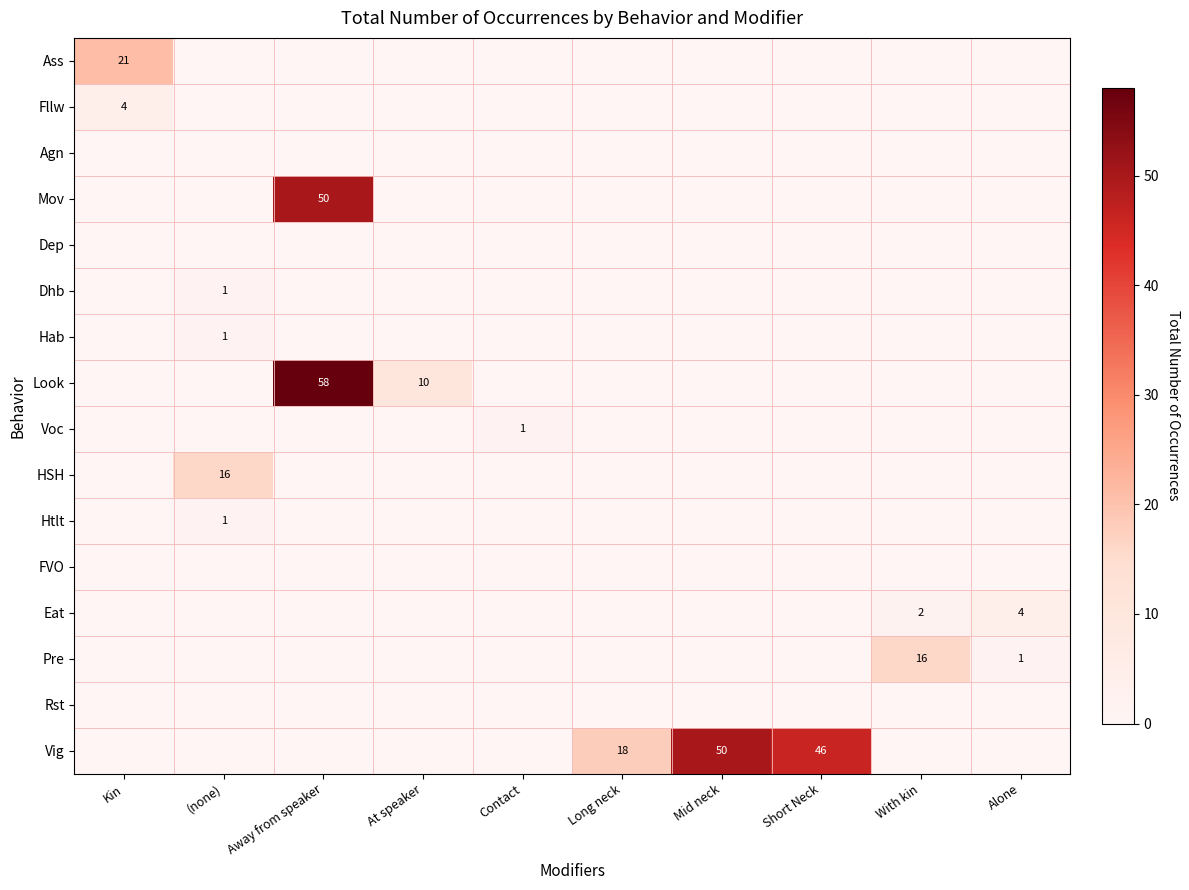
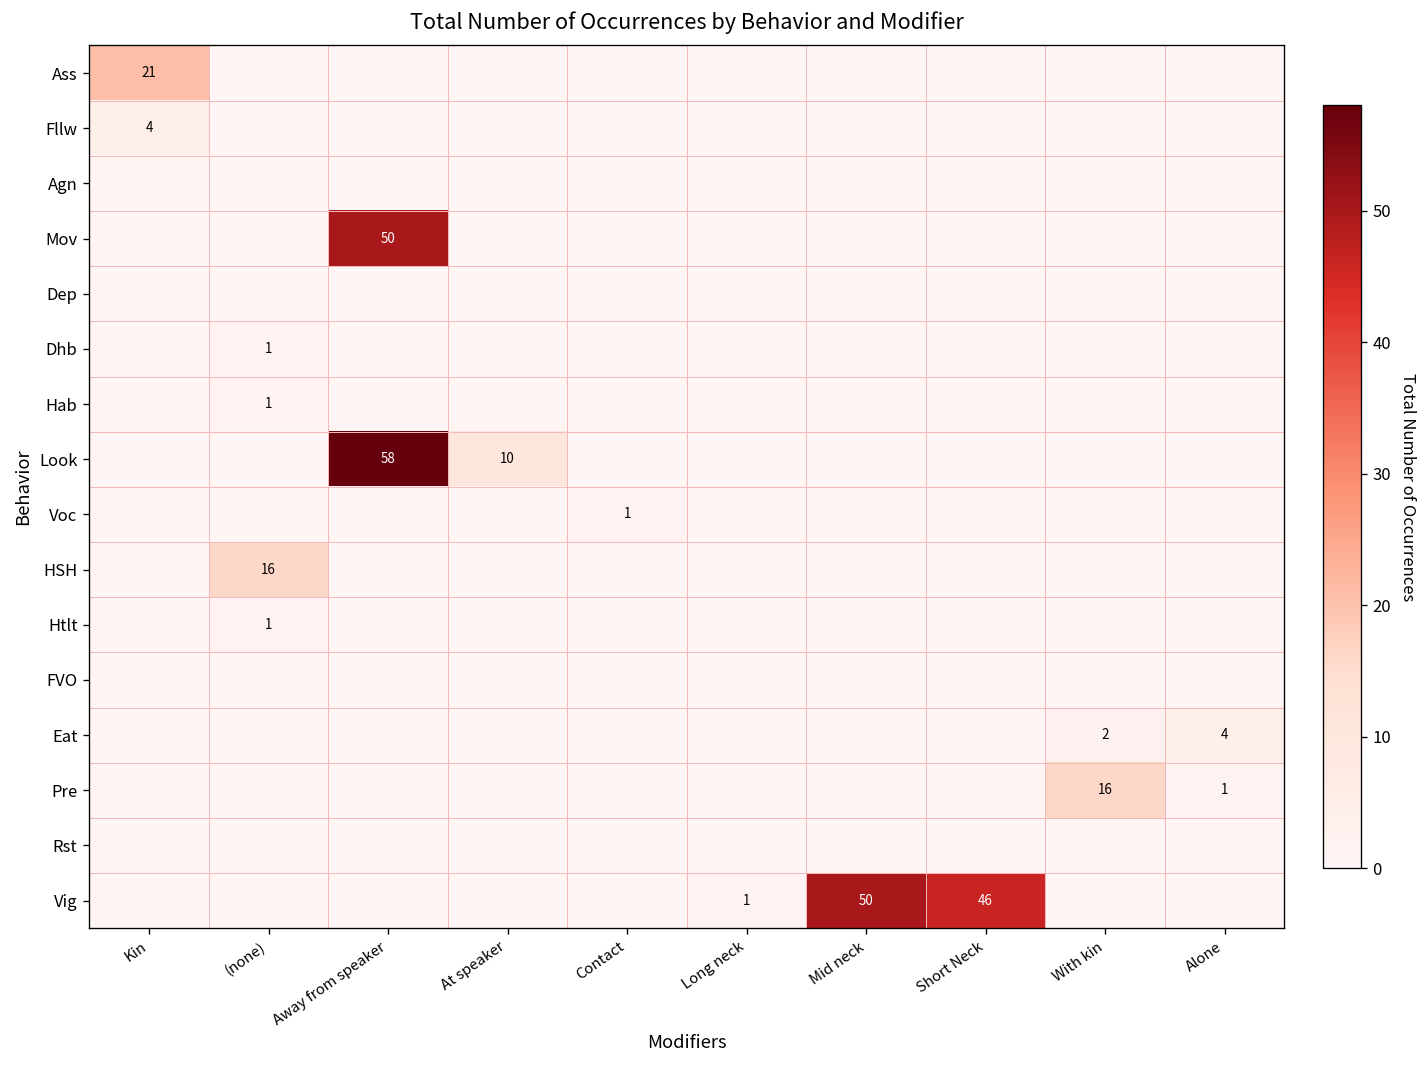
Vig, Long neck: 18 -> 1
